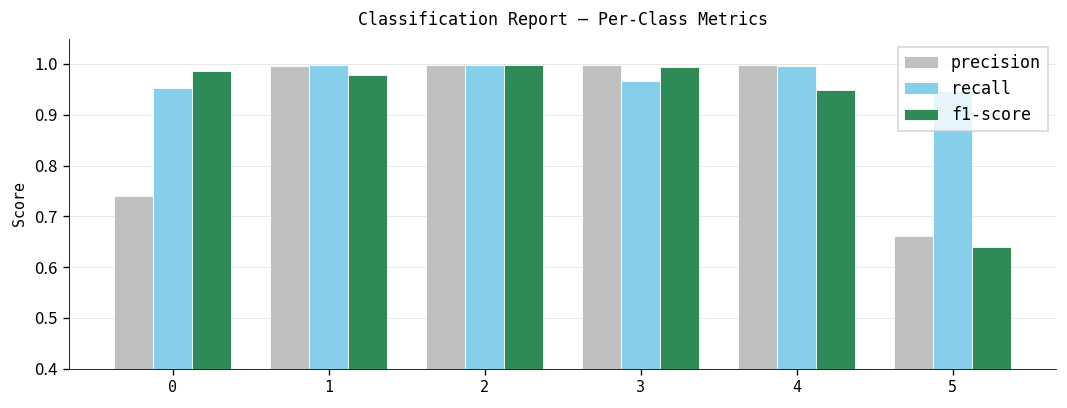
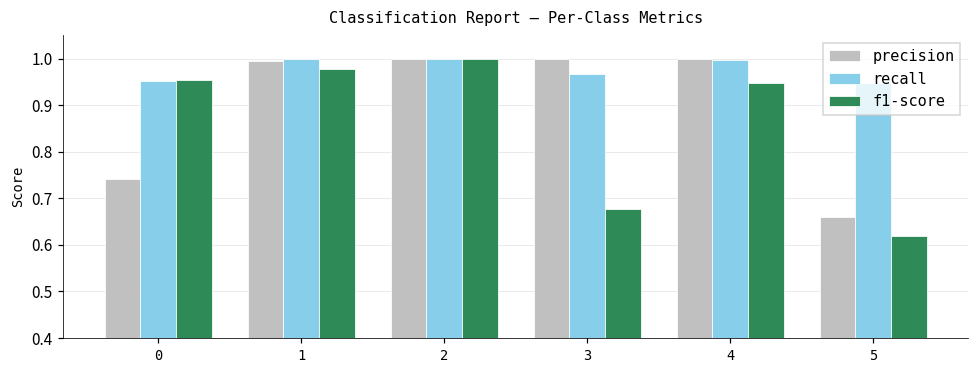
f1-score, 0: 0.99 -> 0.95
f1-score, 3: 0.99 -> 0.68
f1-score, 5: 0.64 -> 0.62
